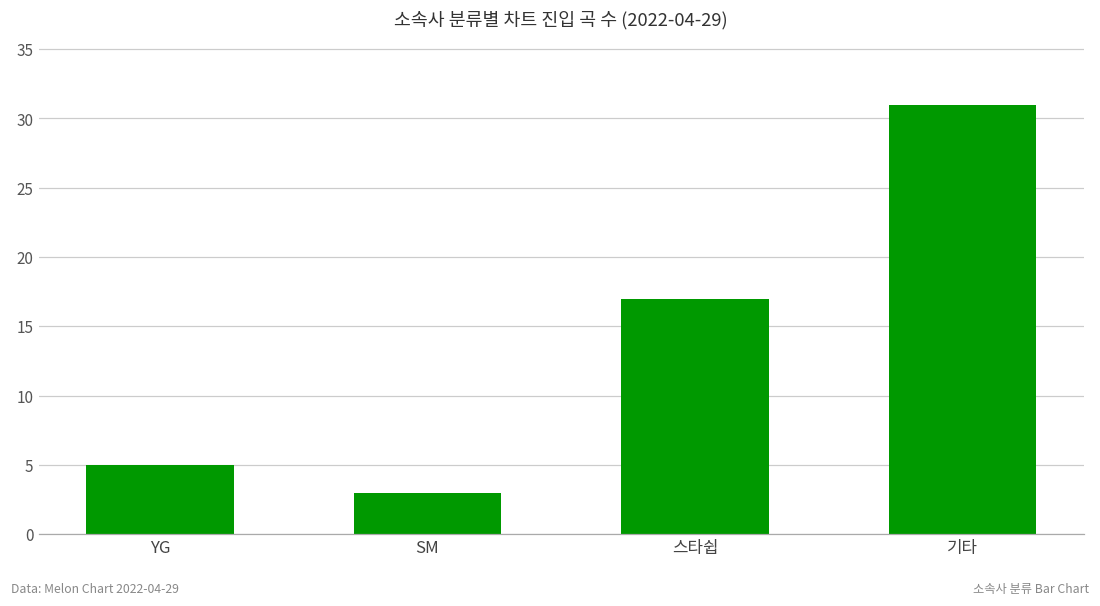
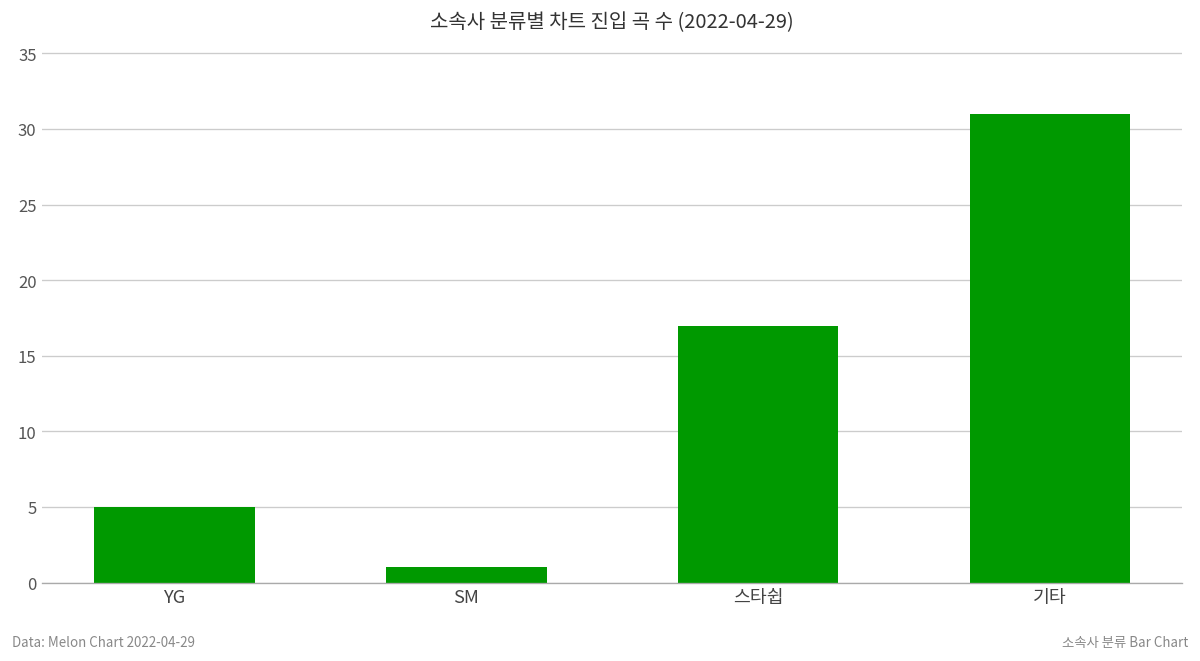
SM: 3 -> 1
